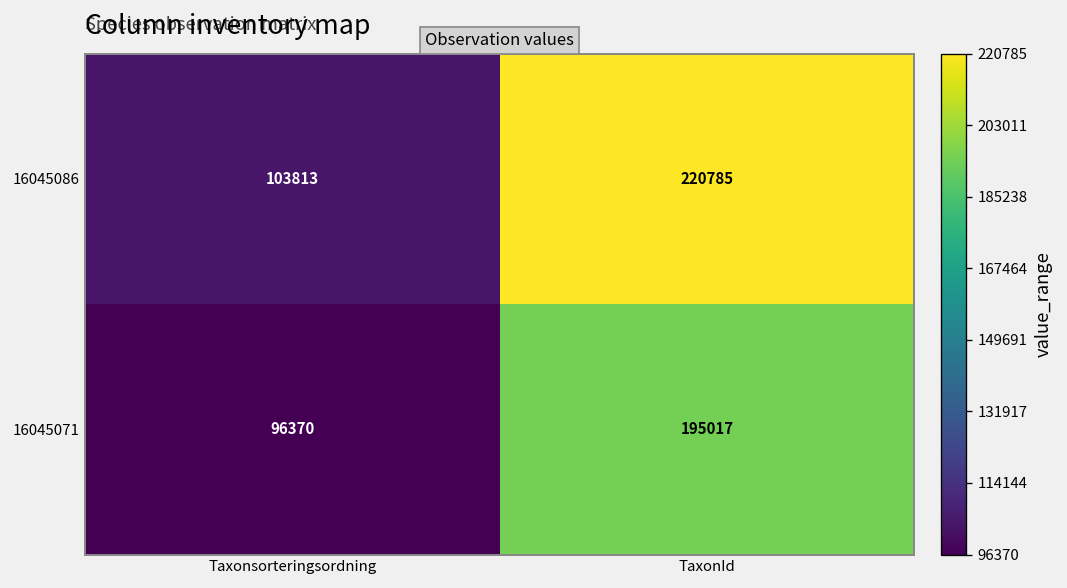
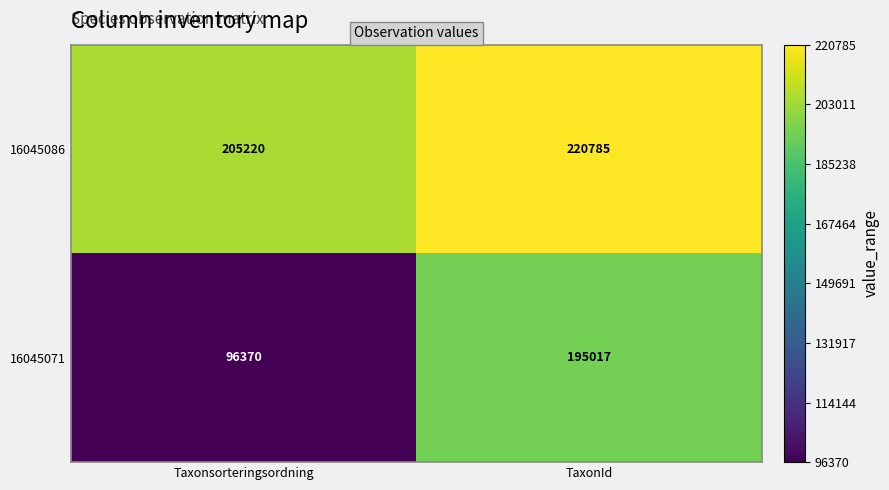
16045086, Taxonsorteringsordning: 103813 -> 205220
